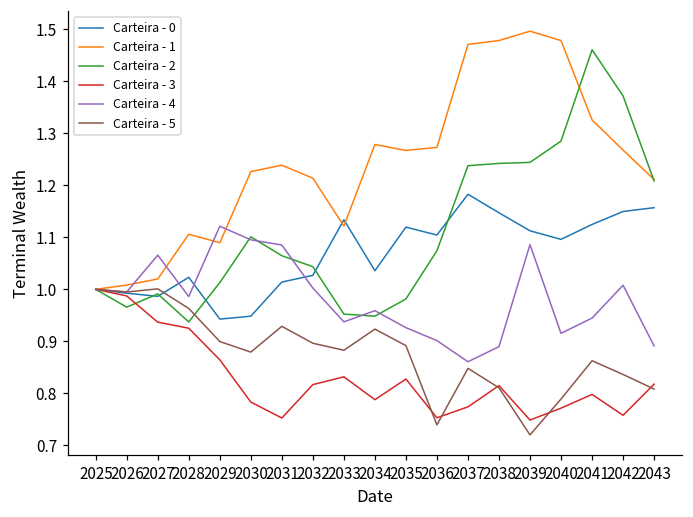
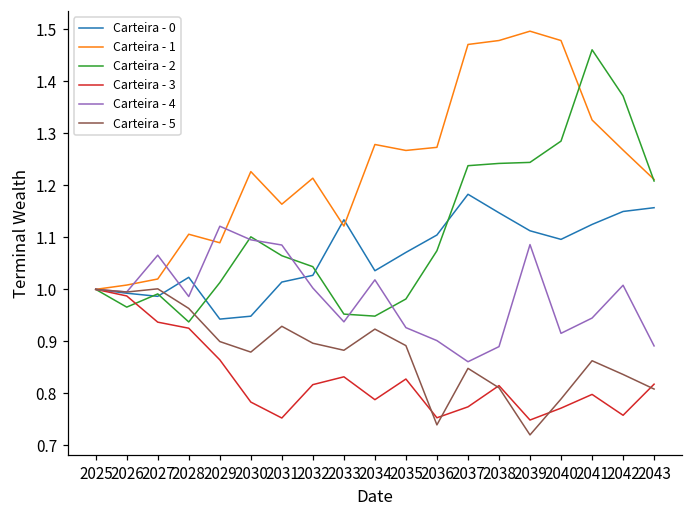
Carteira - 1, 2031: 1.24 -> 1.16
Carteira - 4, 2034: 0.96 -> 1.02
Carteira - 0, 2035: 1.12 -> 1.07
